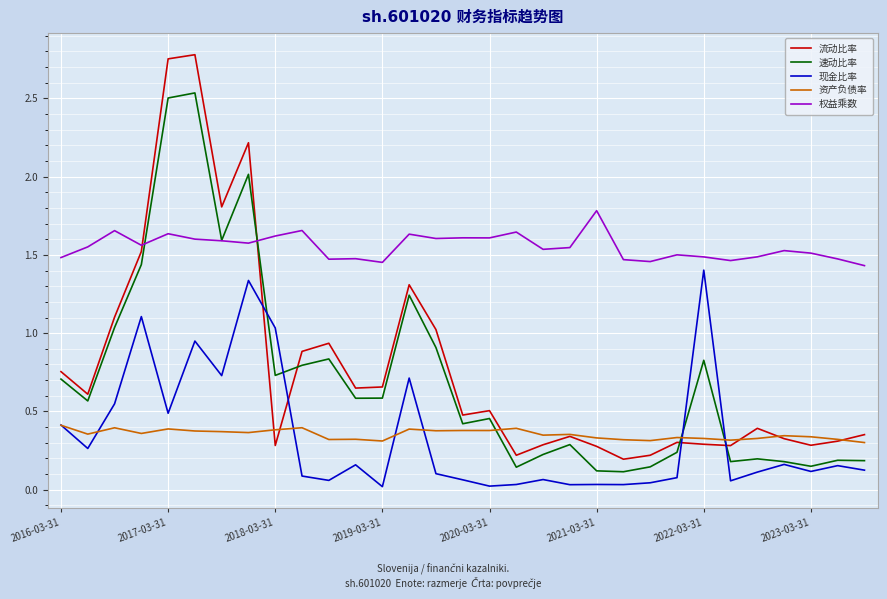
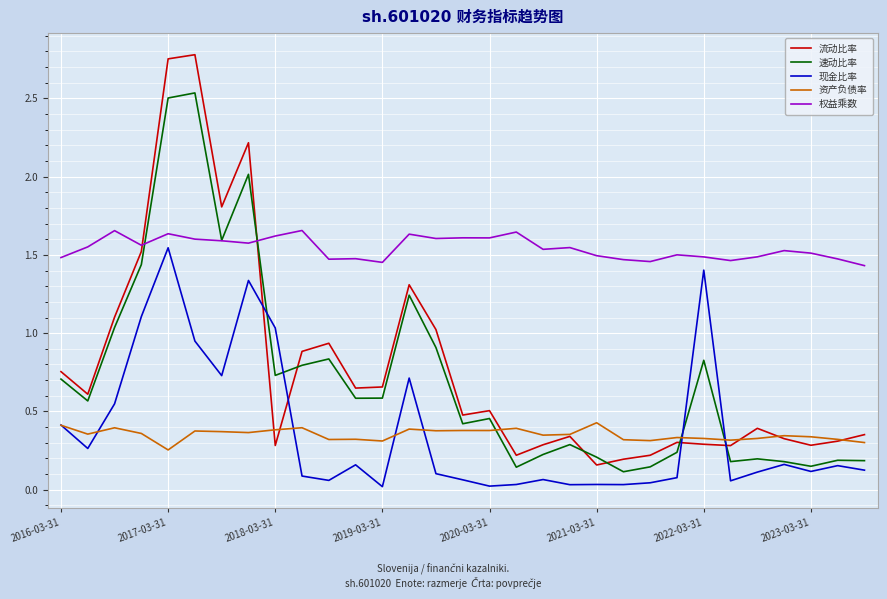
现金比率, 2017-03-31: 0.49 -> 1.55
资产负债率, 2017-03-31: 0.39 -> 0.25
流动比率, 2021-03-31: 0.28 -> 0.16
速动比率, 2021-03-31: 0.12 -> 0.21
资产负债率, 2021-03-31: 0.33 -> 0.43
权益乘数, 2021-03-31: 1.78 -> 1.49
